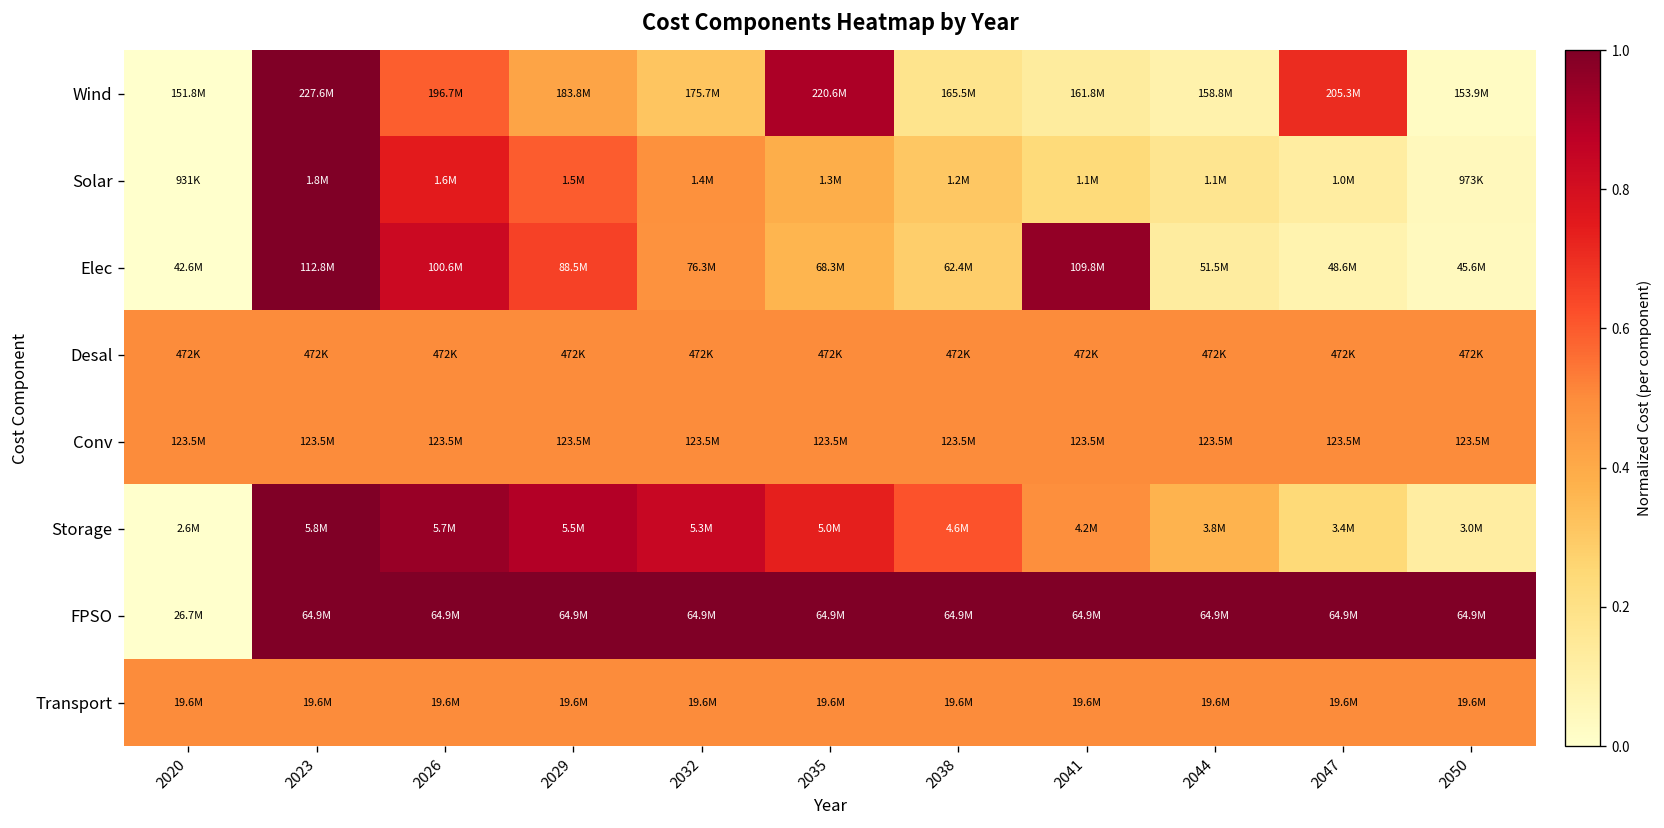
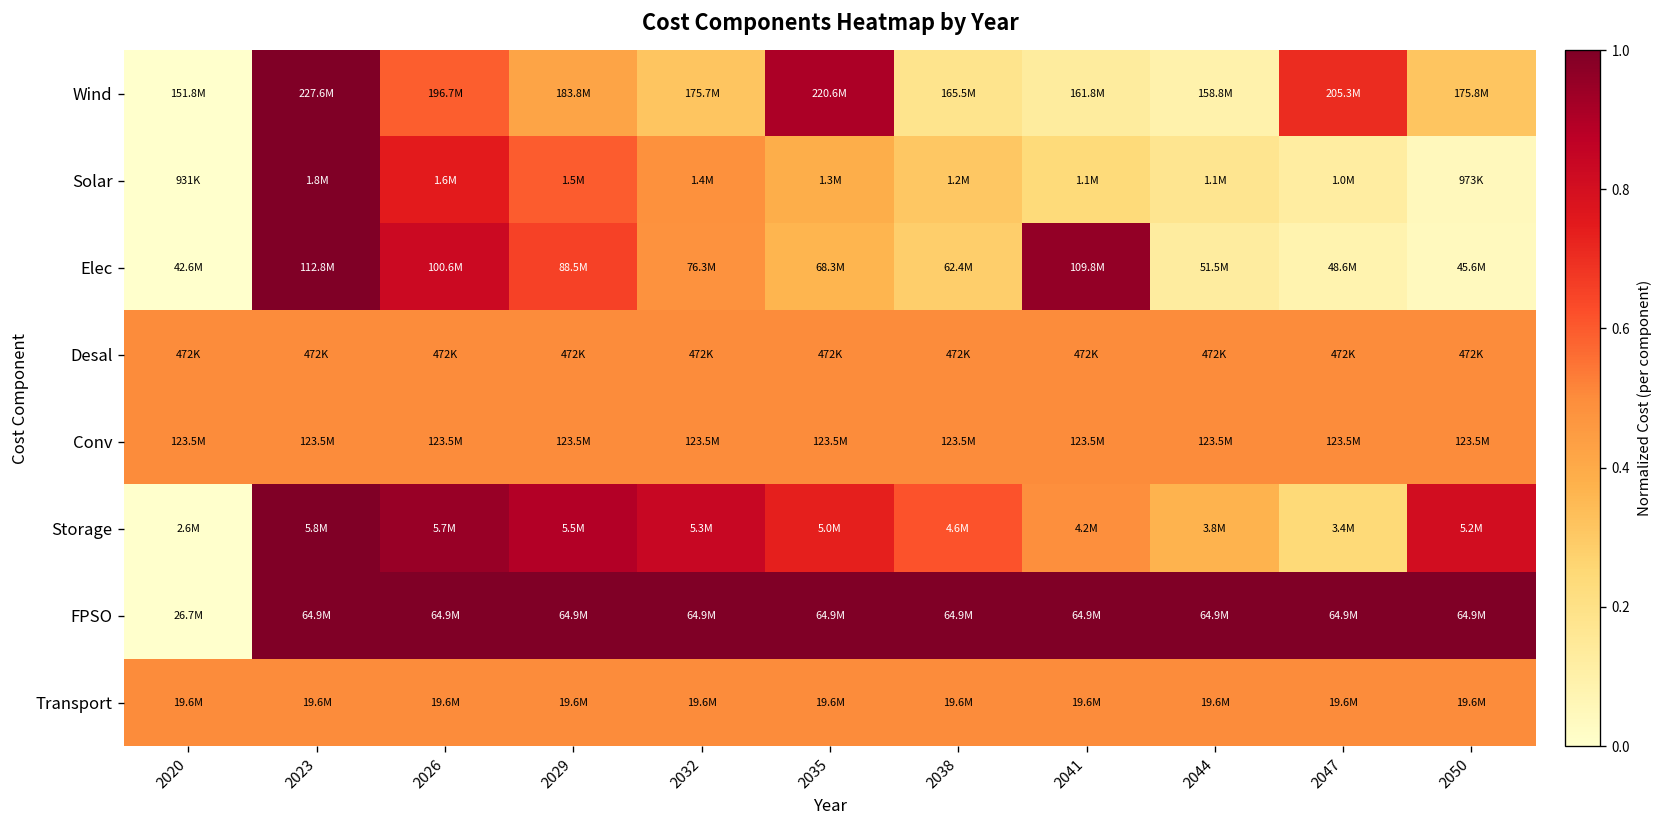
Wind, 2050: 153.9M -> 175.8M
Storage, 2050: 3.0M -> 5.2M
